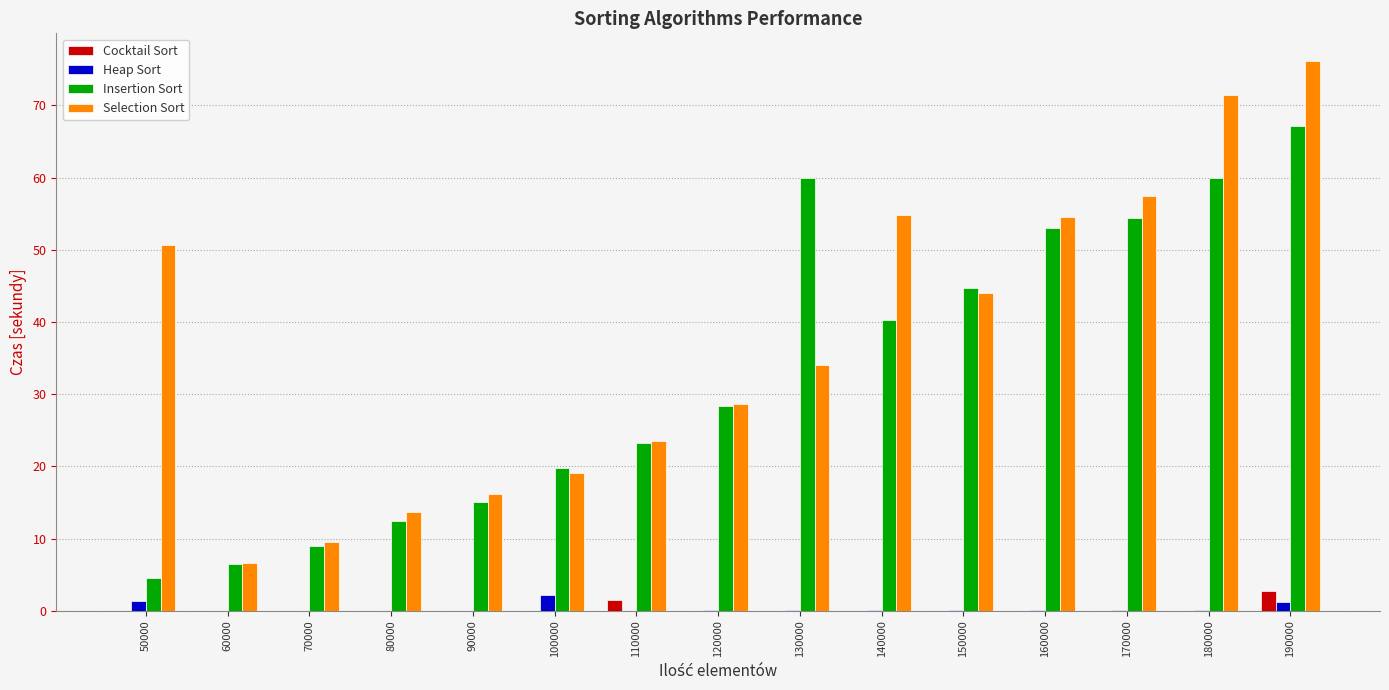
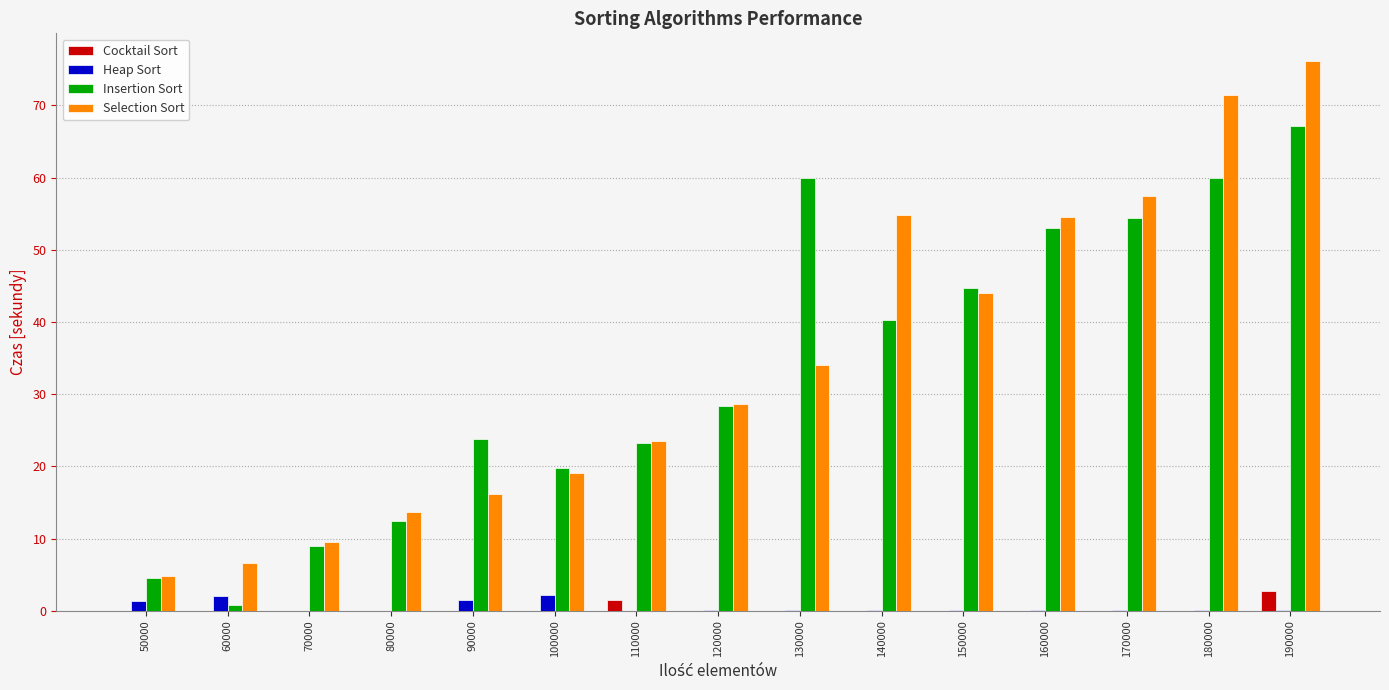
Selection Sort, 50000: 51 -> 5
Heap Sort, 60000: 0 -> 2
Insertion Sort, 60000: 7 -> 1
Heap Sort, 90000: 0 -> 2
Insertion Sort, 90000: 15 -> 24
Heap Sort, 190000: 1 -> 0
